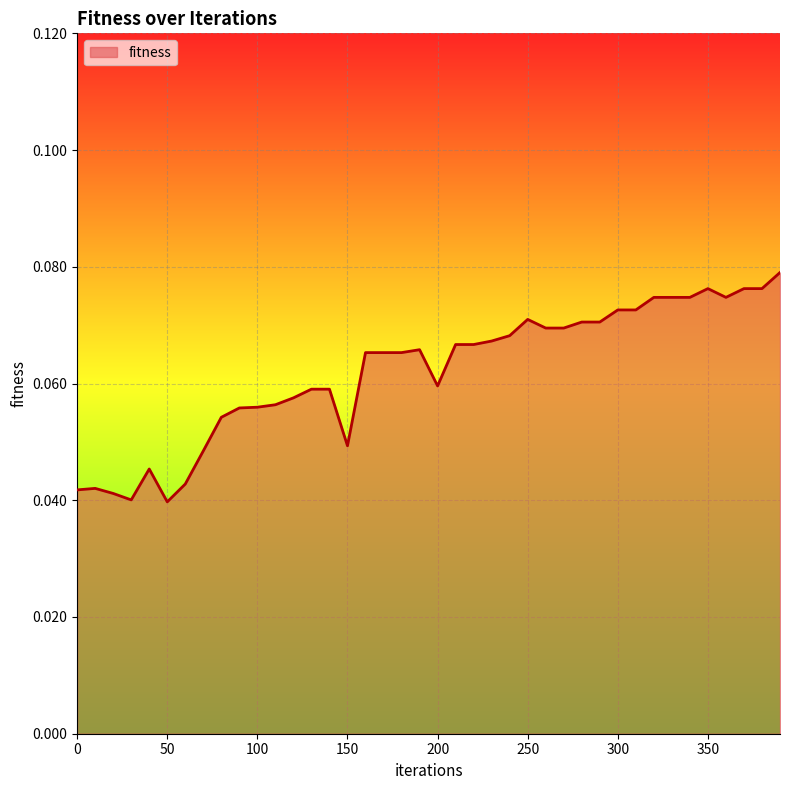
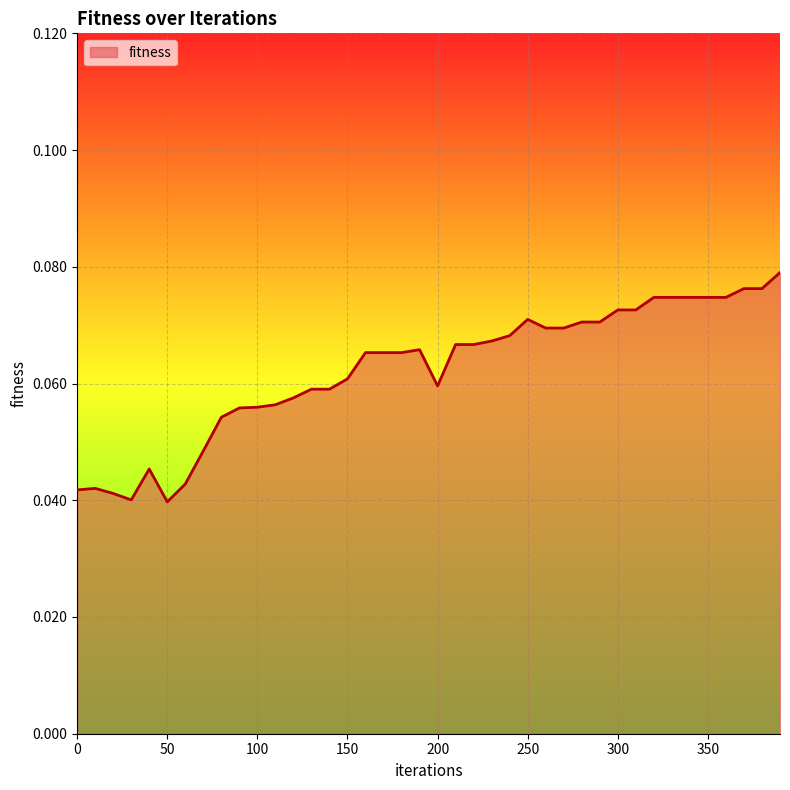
150: 0.049 -> 0.061
350: 0.076 -> 0.075
